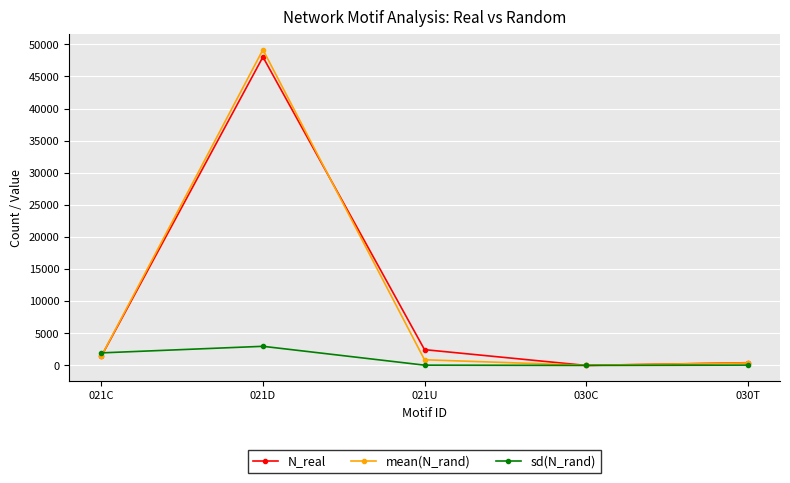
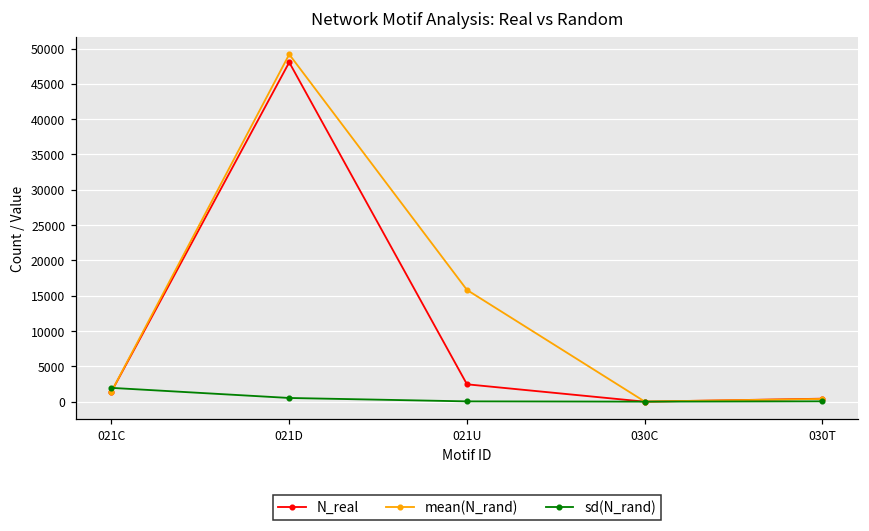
sd(N_rand), 021D: 3000 -> 1000
mean(N_rand), 021U: 1000 -> 16000
